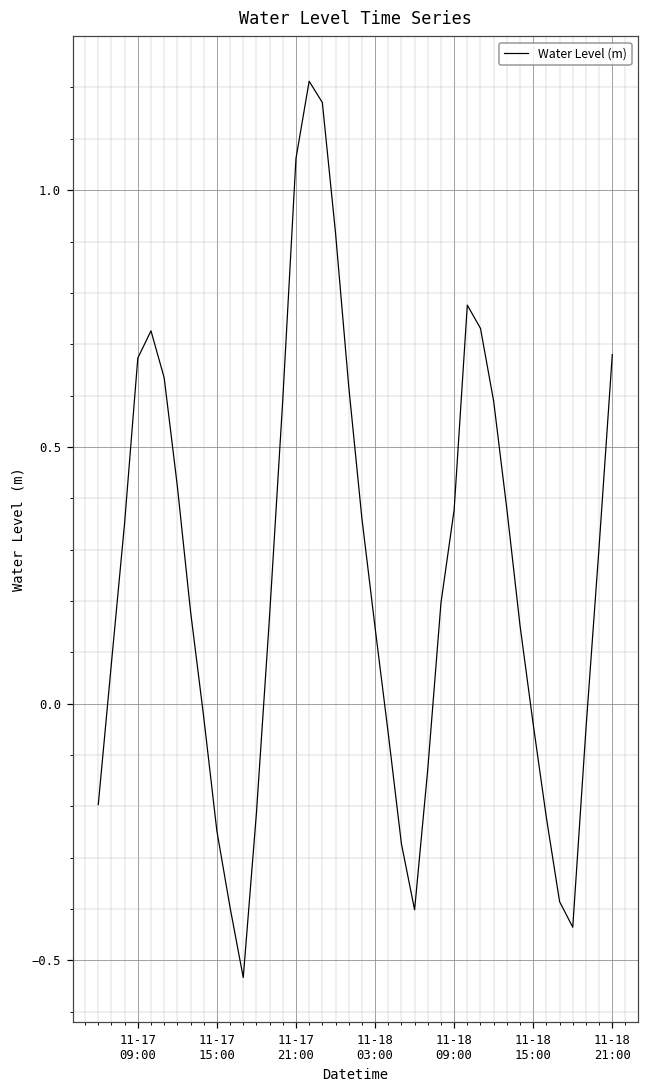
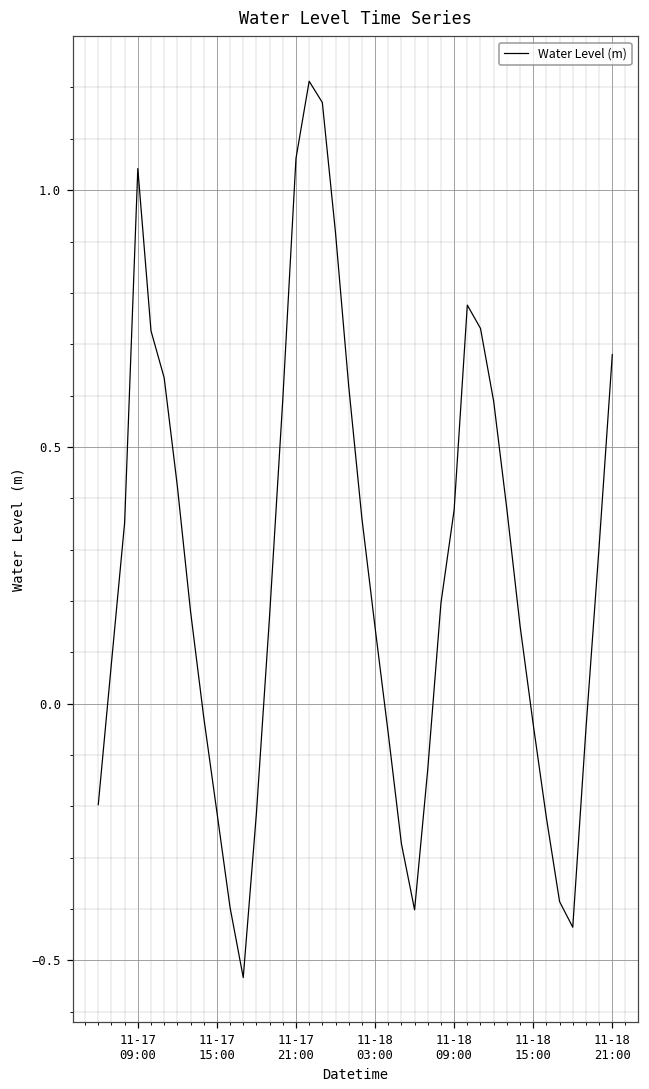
11-17 09:00: 0.67 -> 1.04
11-17 15:00: -0.25 -> -0.21
